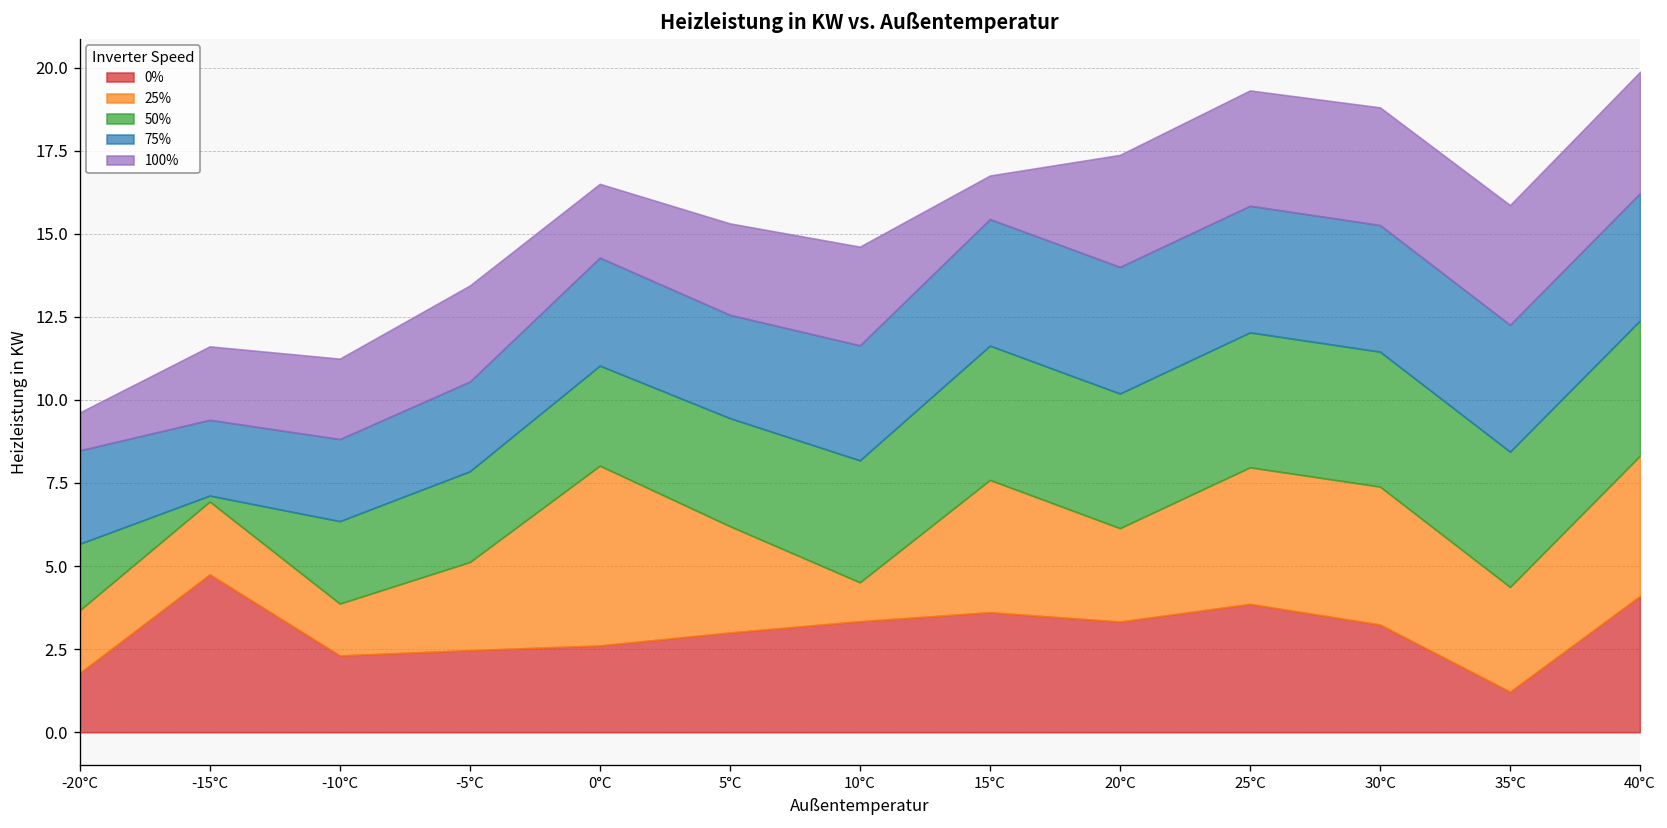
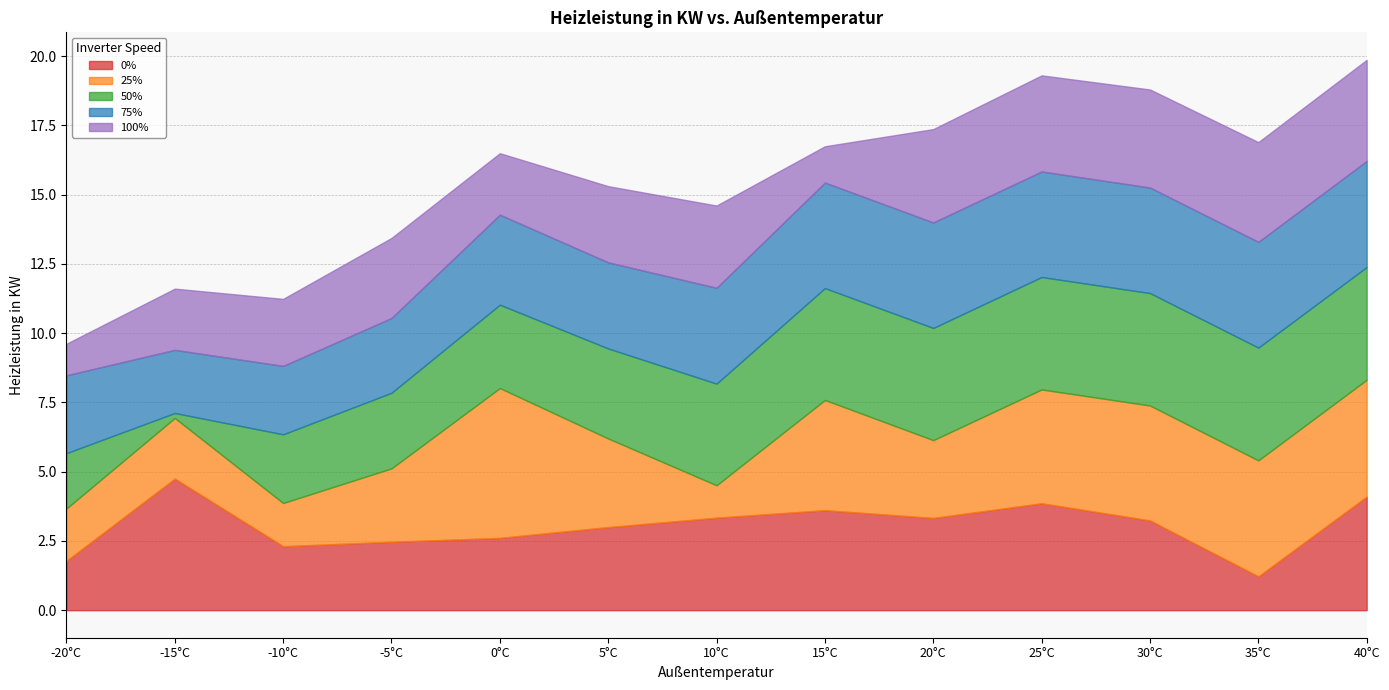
25%, 35°C: 3.2 -> 4.2
